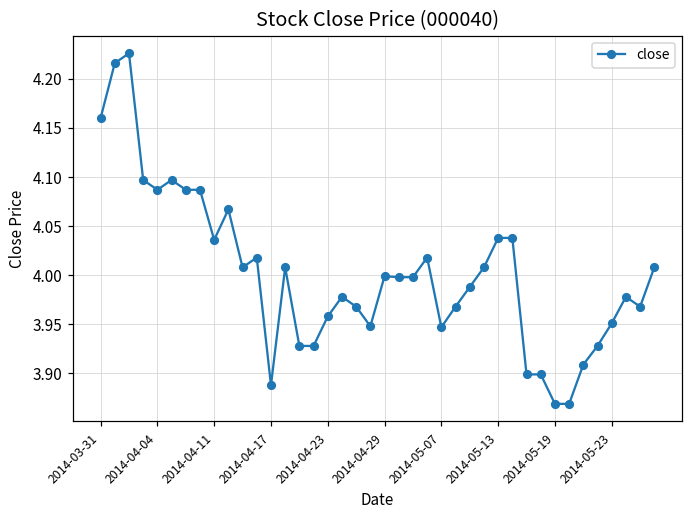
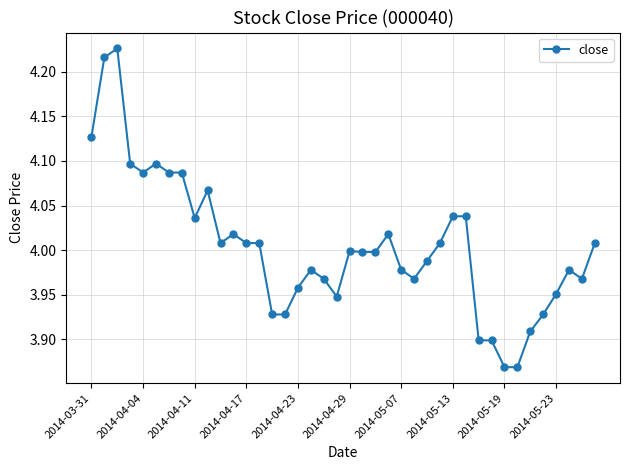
2014-03-31: 4.16 -> 4.13
2014-04-17: 3.89 -> 4.01
2014-05-07: 3.95 -> 3.98
